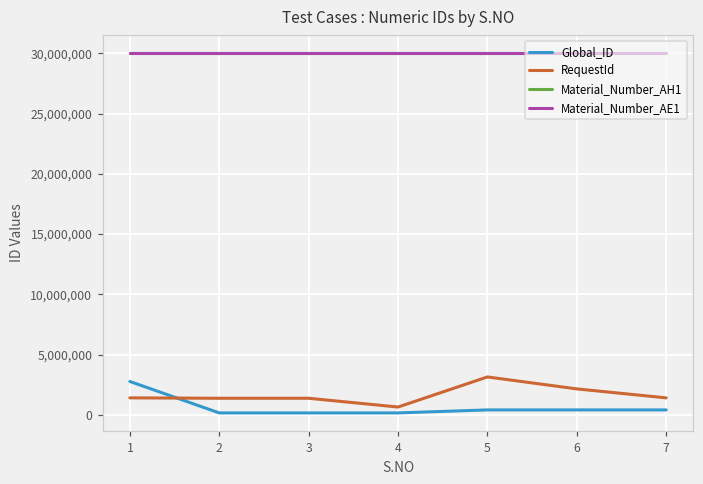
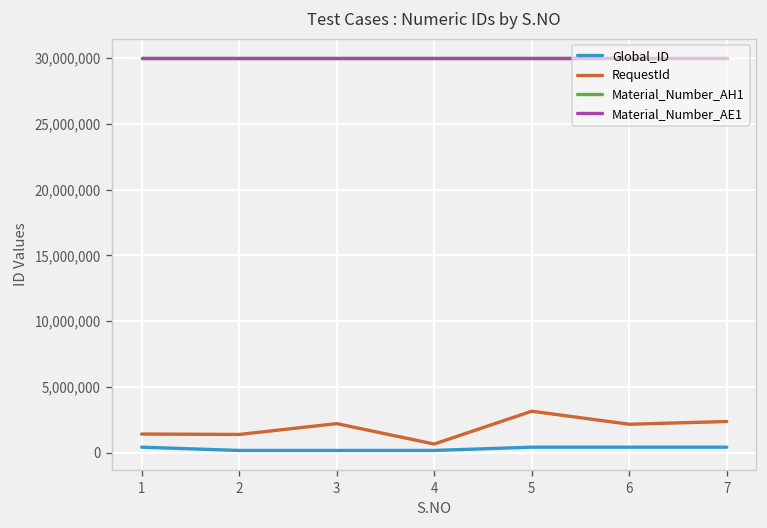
Global_ID, 1: 2,800,000 -> 400,000
RequestId, 3: 1,400,000 -> 2,200,000
RequestId, 7: 1,400,000 -> 2,400,000
